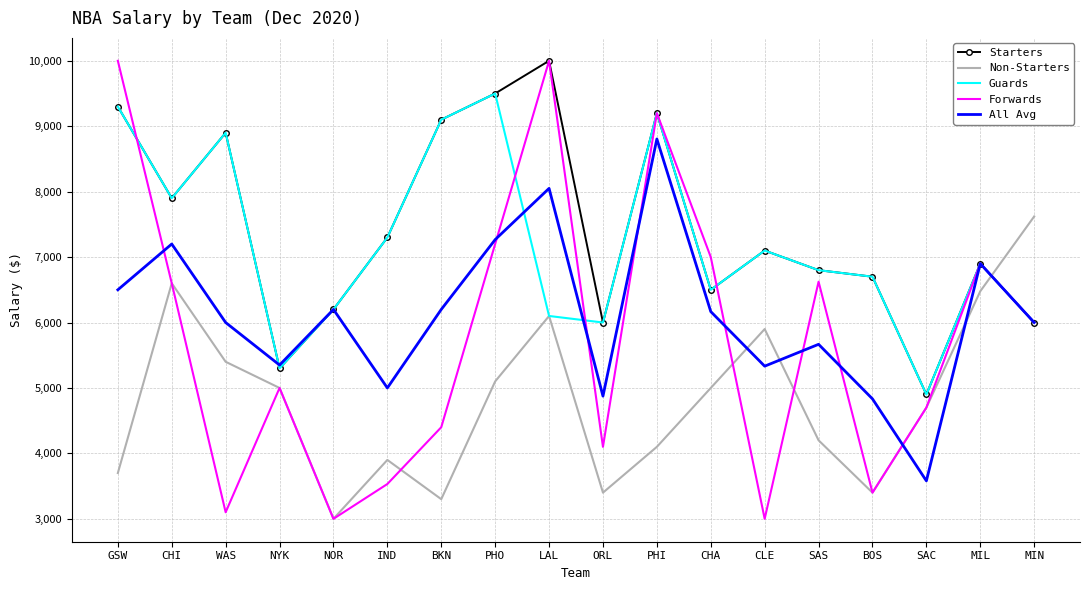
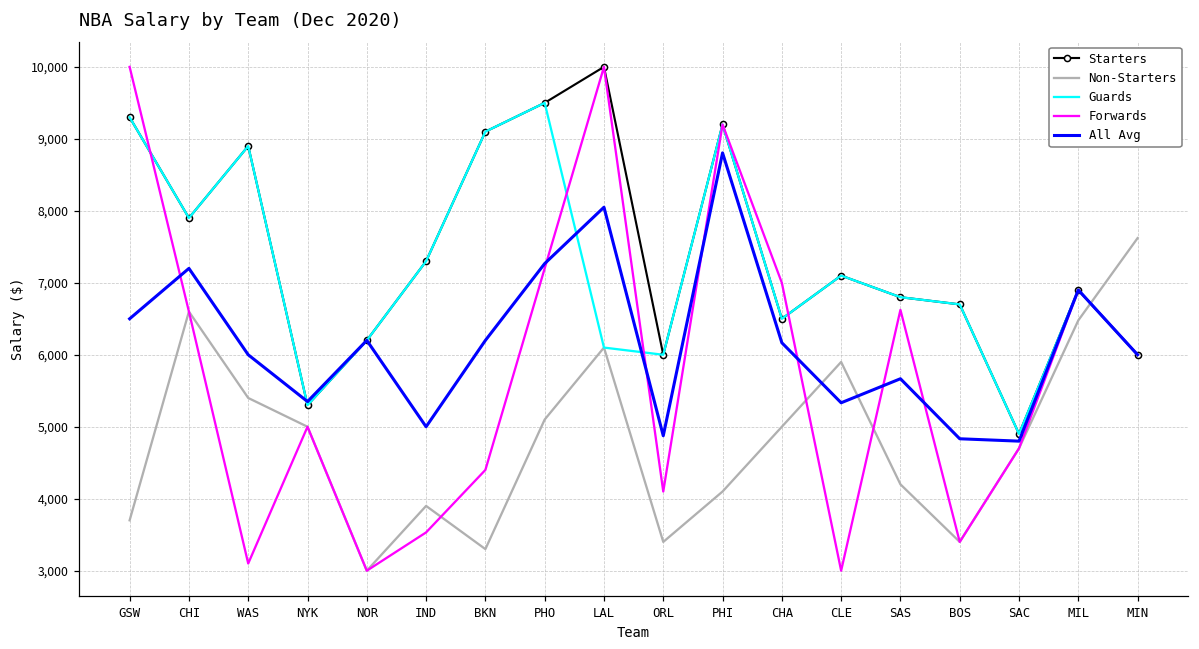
All Avg, SAC: 3,600 -> 4,800
